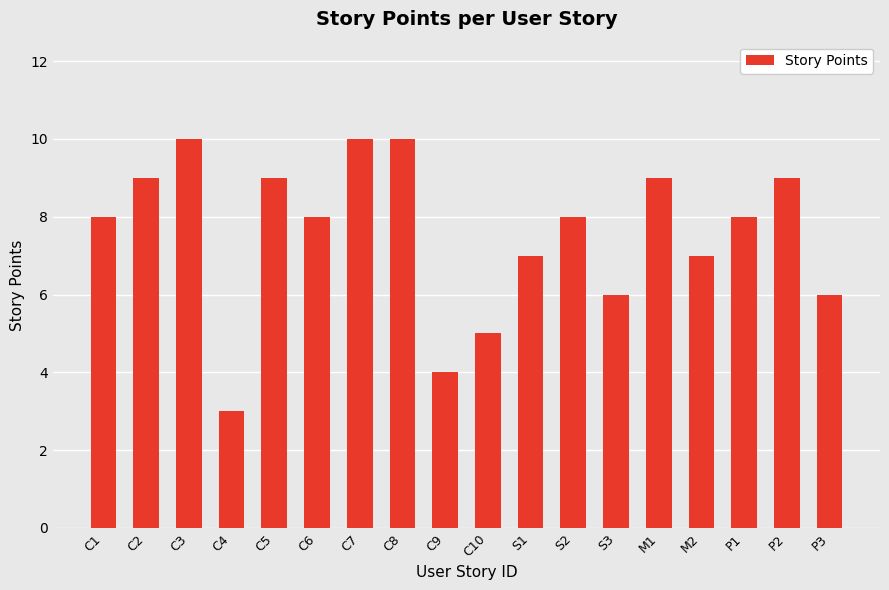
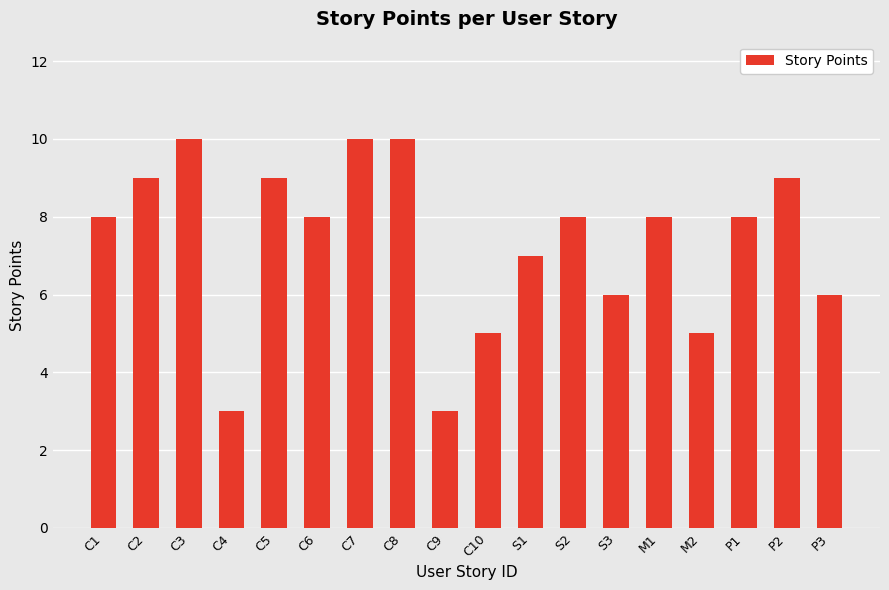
C9: 4 -> 3
M1: 9 -> 8
M2: 7 -> 5
